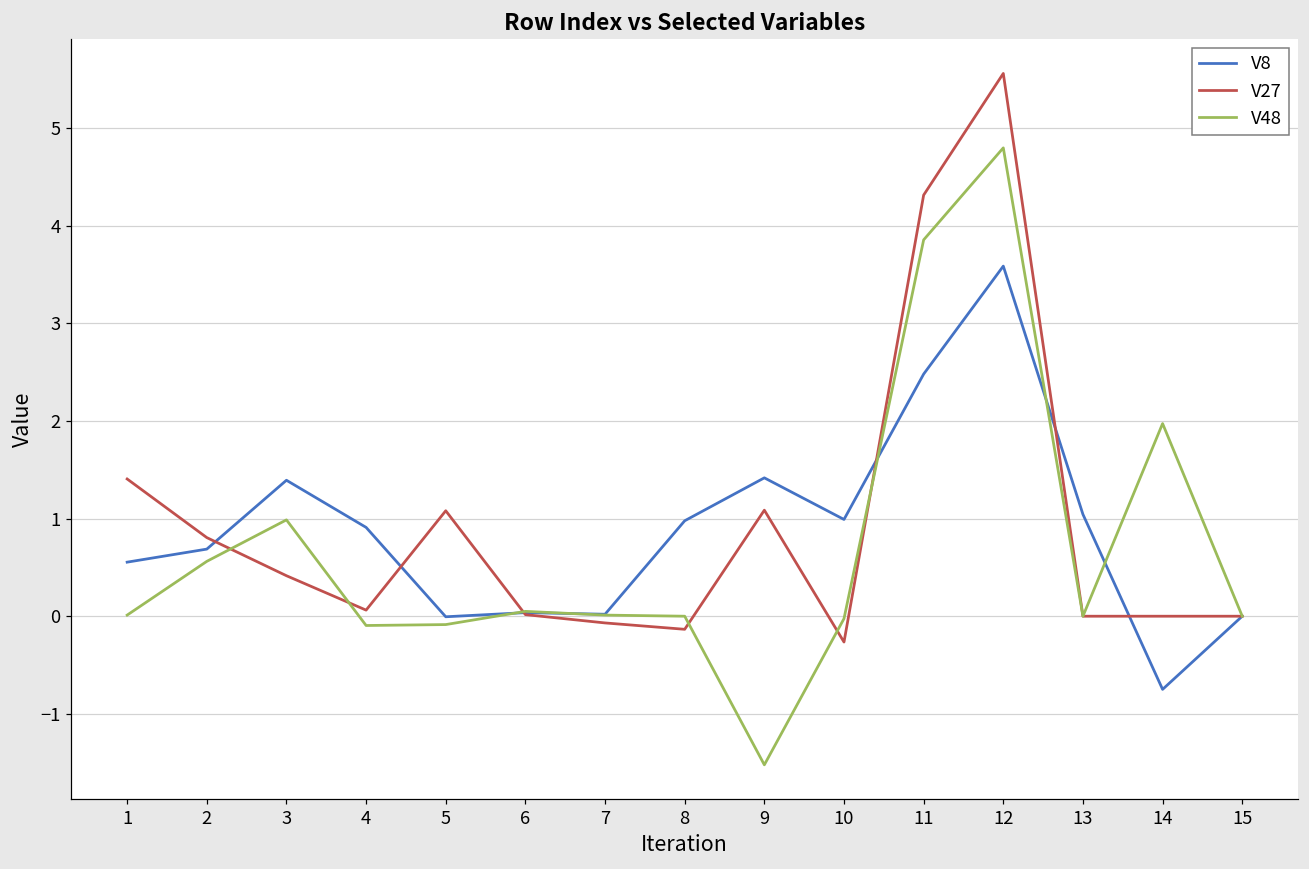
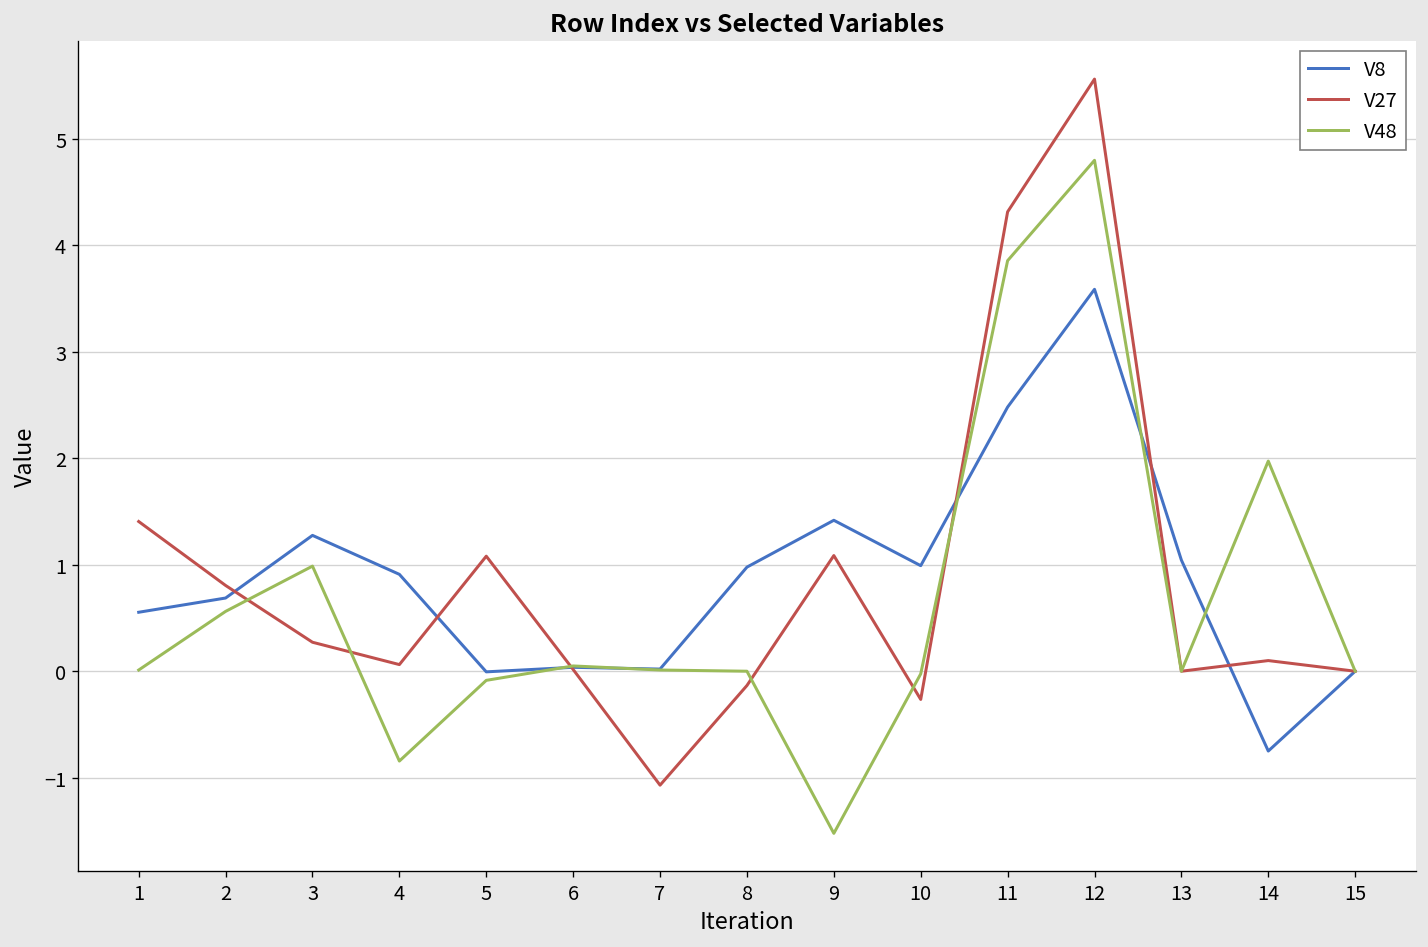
V8, 3: 1.4 -> 1.3
V27, 3: 0.4 -> 0.3
V48, 4: -0.1 -> -0.8
V27, 7: -0.1 -> -1.1
V27, 14: 0.0 -> 0.1
